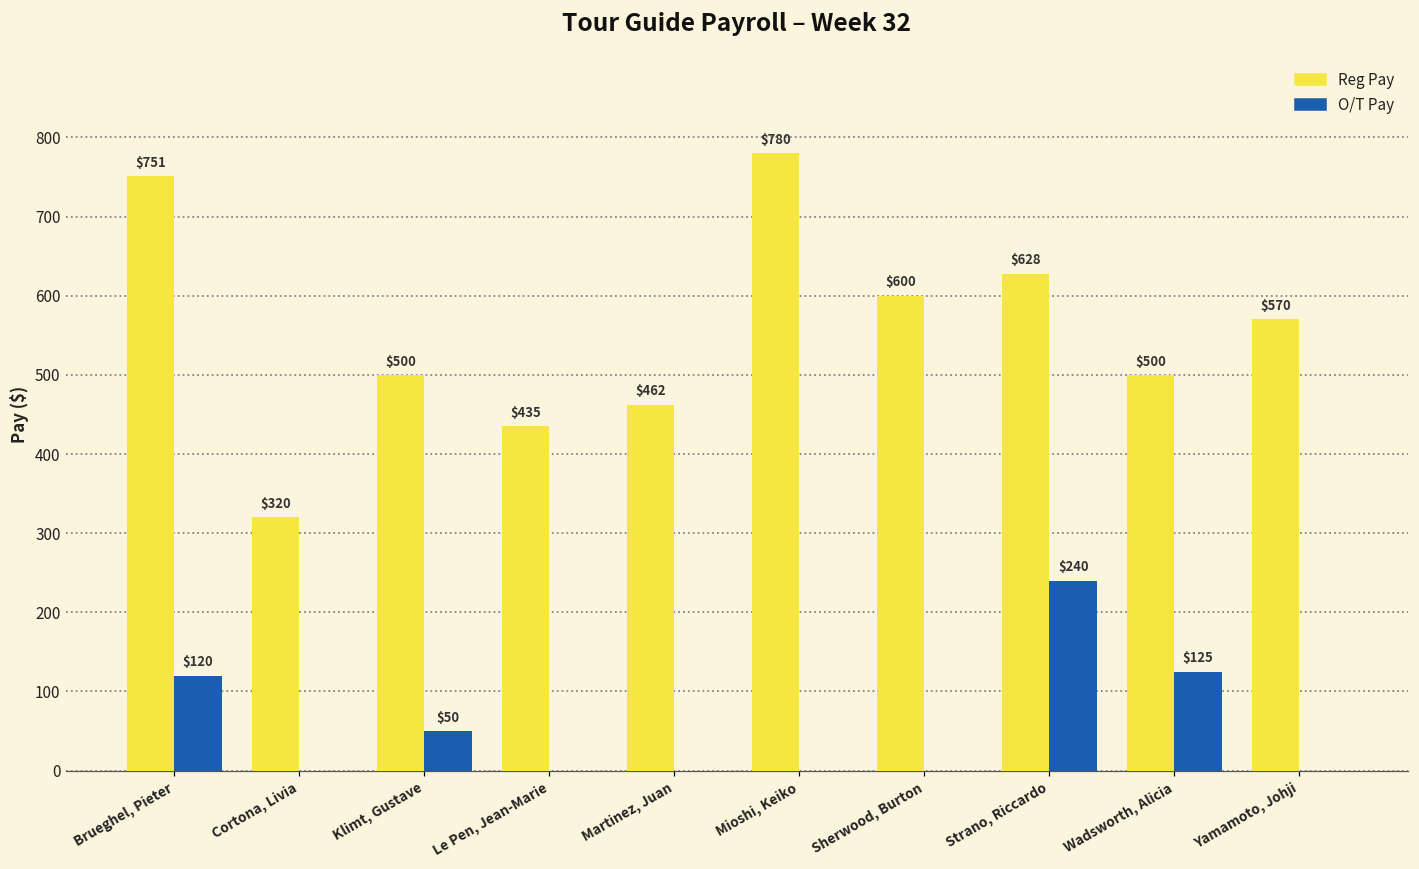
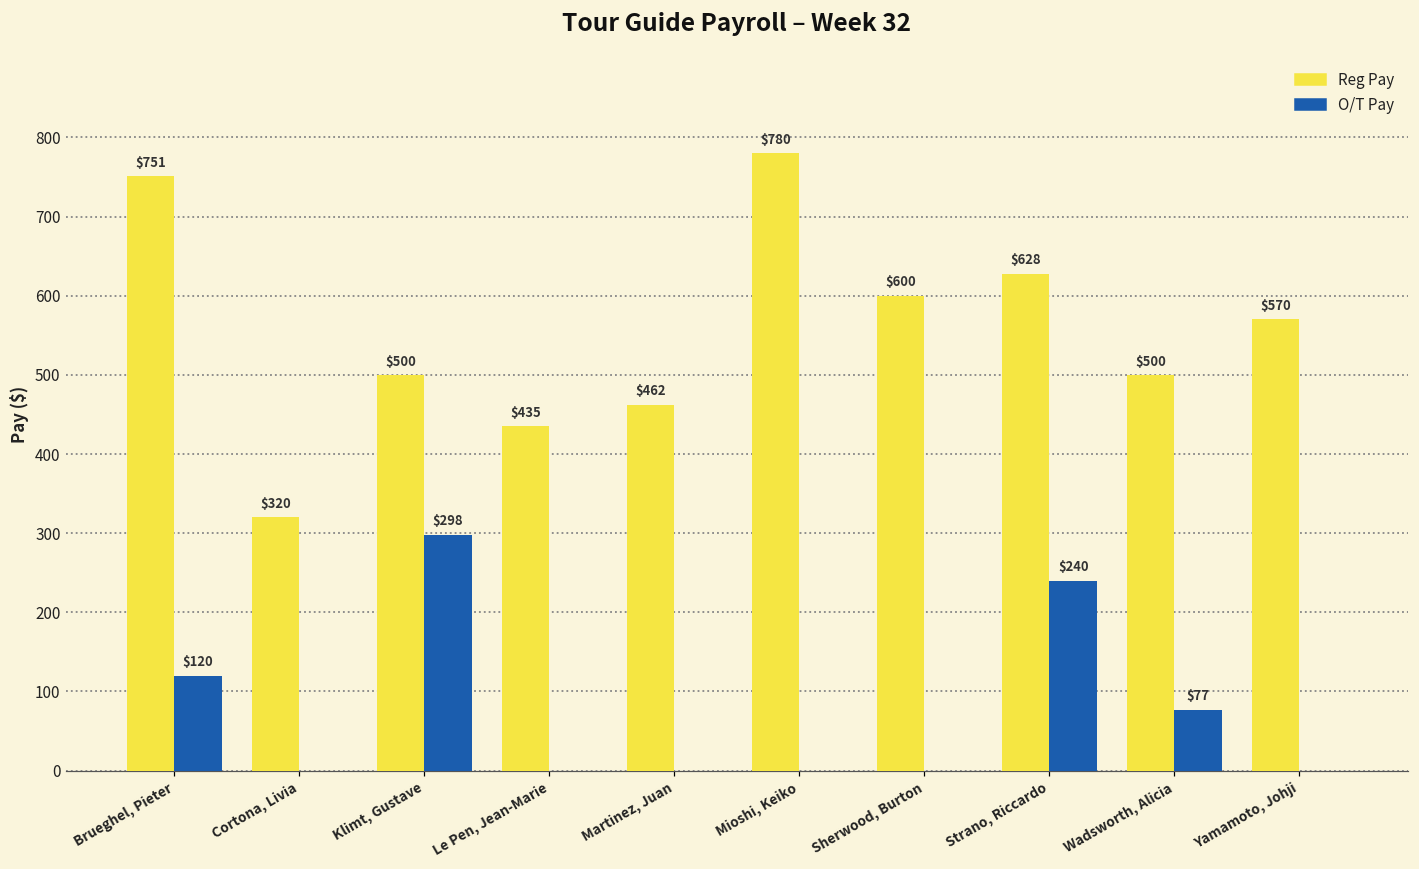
O/T Pay, Klimt, Gustave: $50 -> $298
O/T Pay, Wadsworth, Alicia: $125 -> $77
